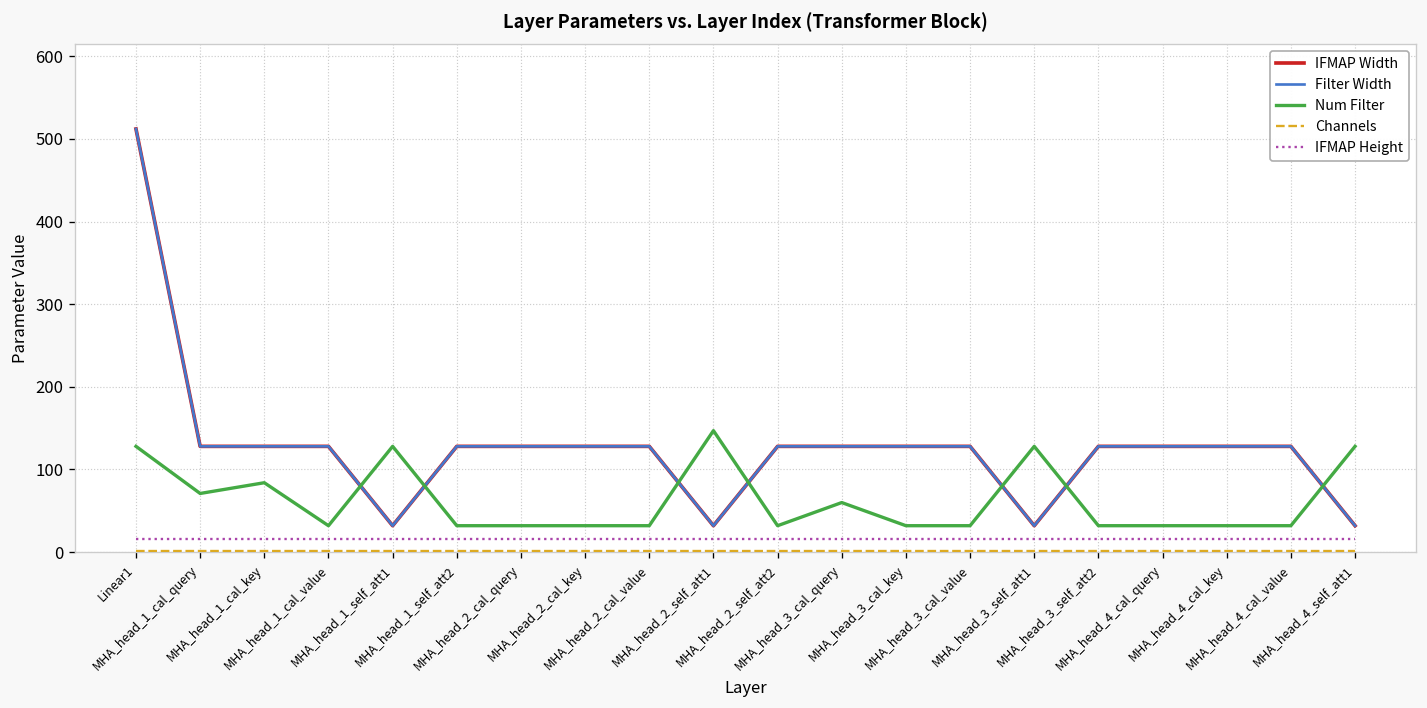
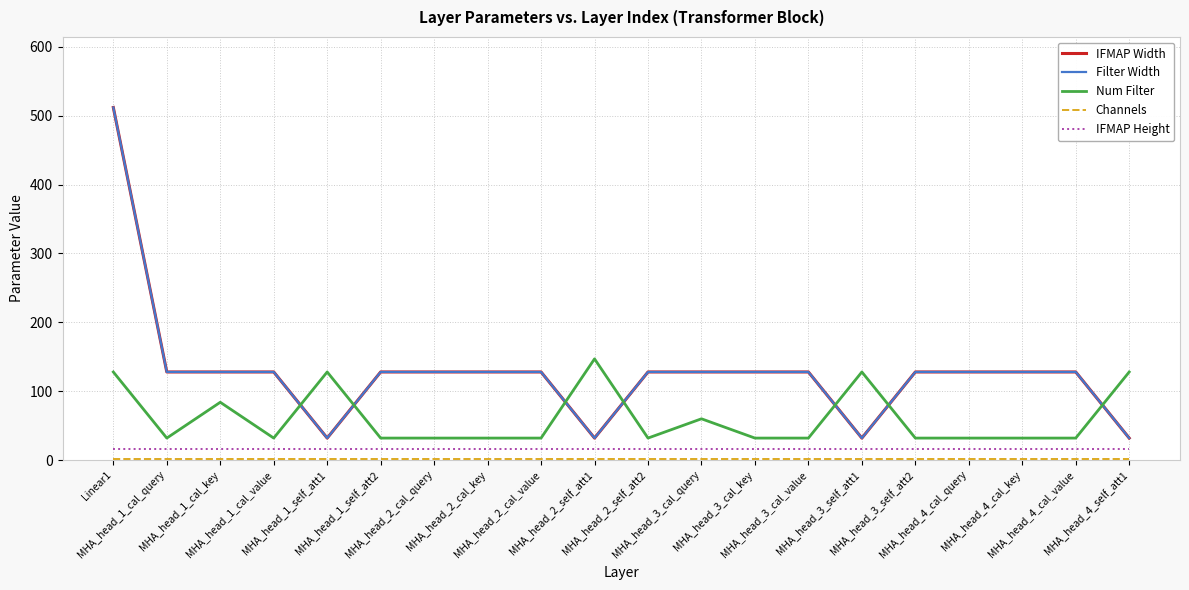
Num Filter, MHA_head_1_cal_query: 70 -> 30
